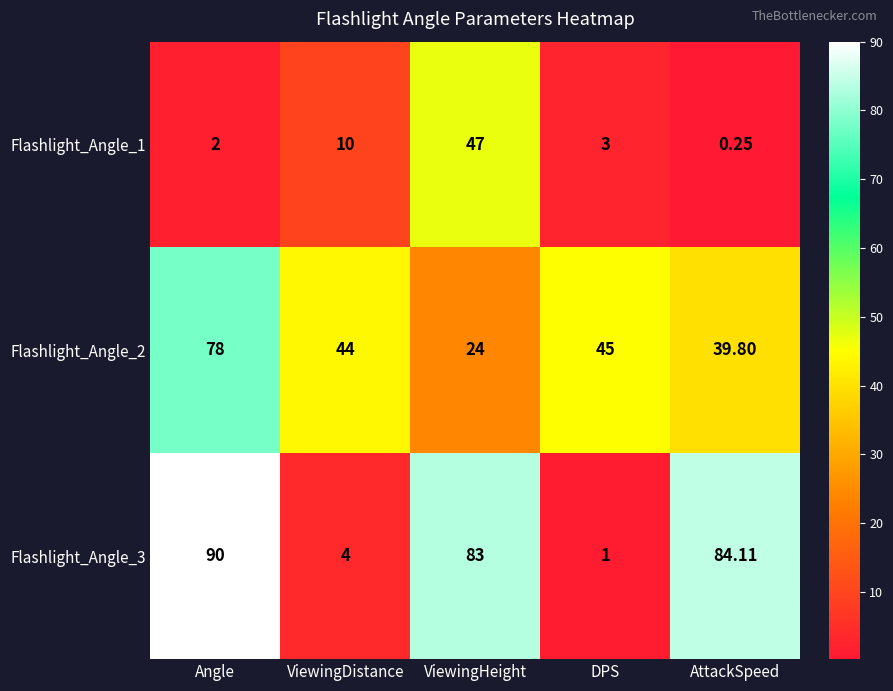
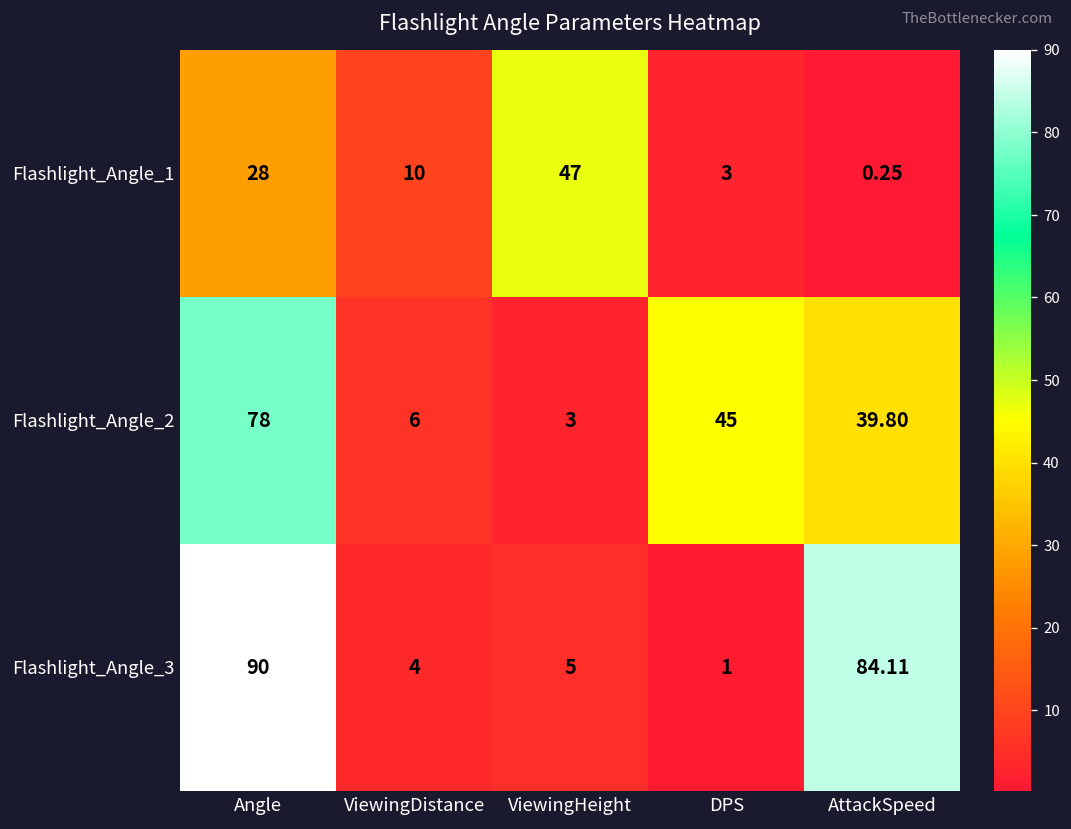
Flashlight_Angle_1, Angle: 2 -> 28
Flashlight_Angle_2, ViewingDistance: 44 -> 6
Flashlight_Angle_2, ViewingHeight: 24 -> 3
Flashlight_Angle_3, ViewingHeight: 83 -> 5
